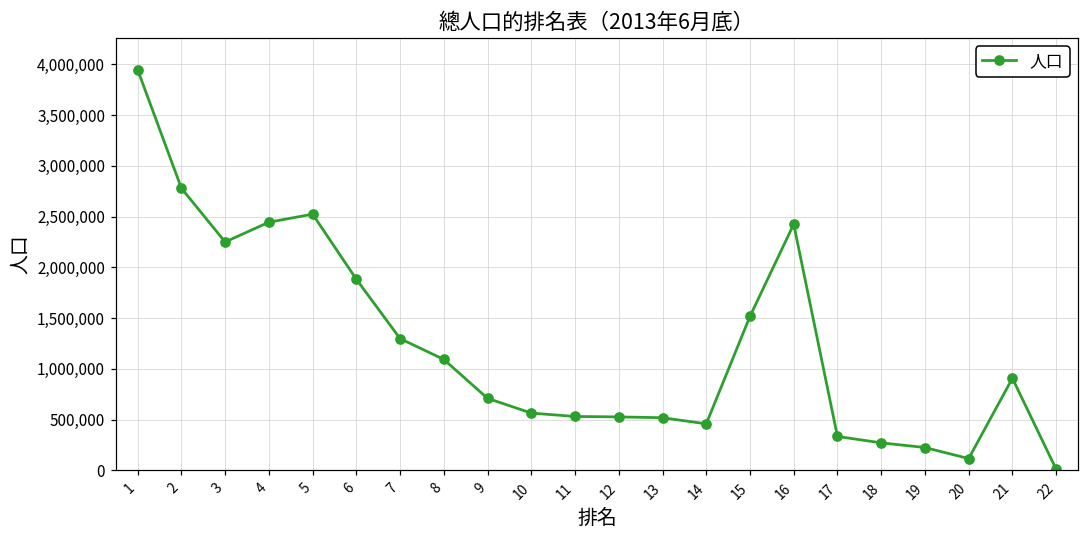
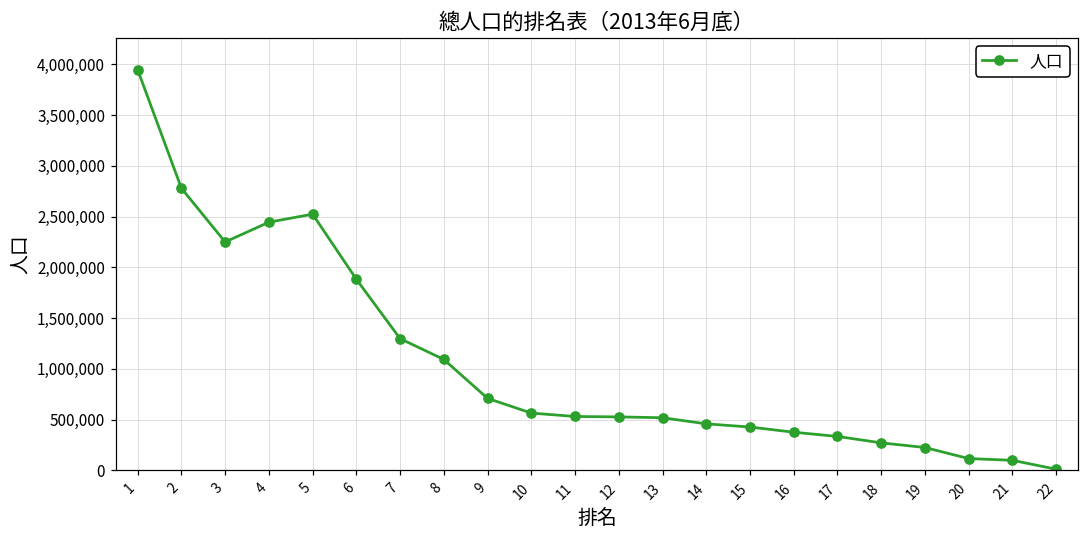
15: 1,500,000 -> 400,000
16: 2,400,000 -> 400,000
21: 900,000 -> 100,000
